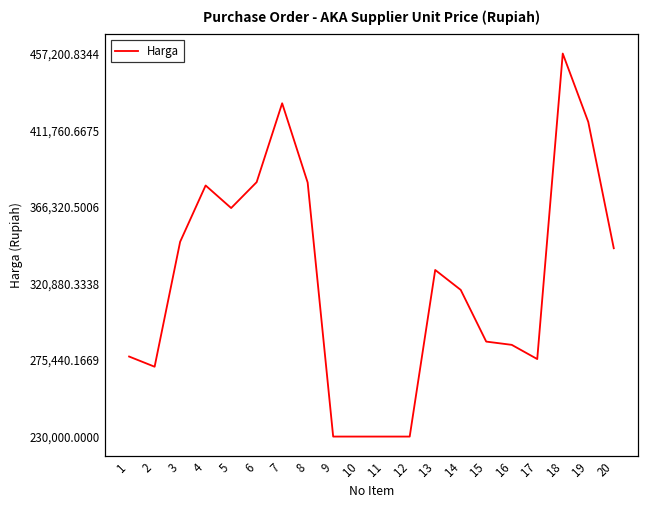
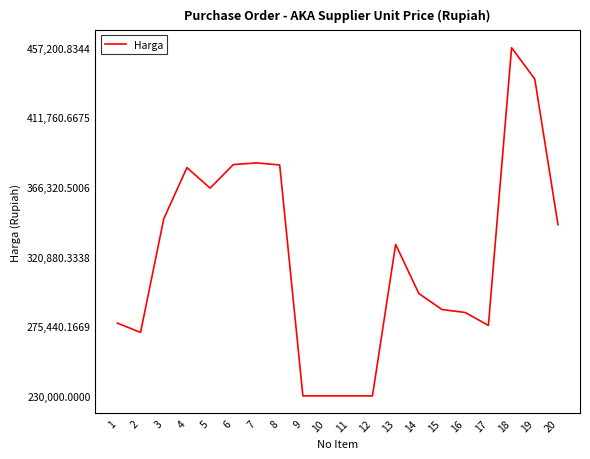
7: 428,000 -> 382,000
14: 317,000 -> 297,000
19: 417,000 -> 437,000
